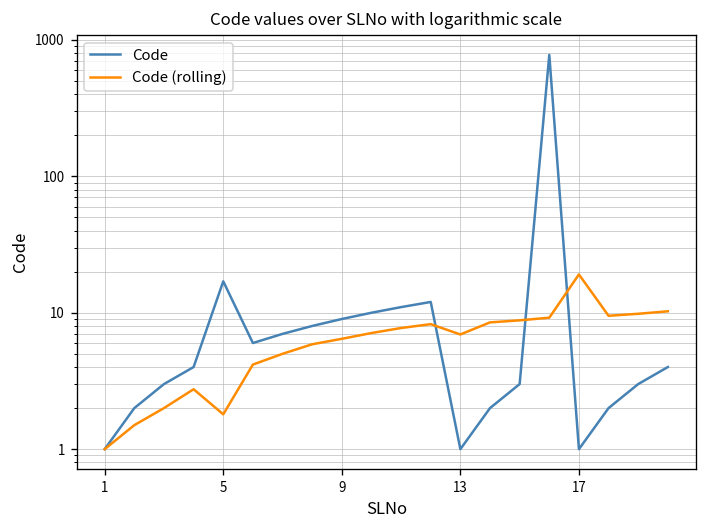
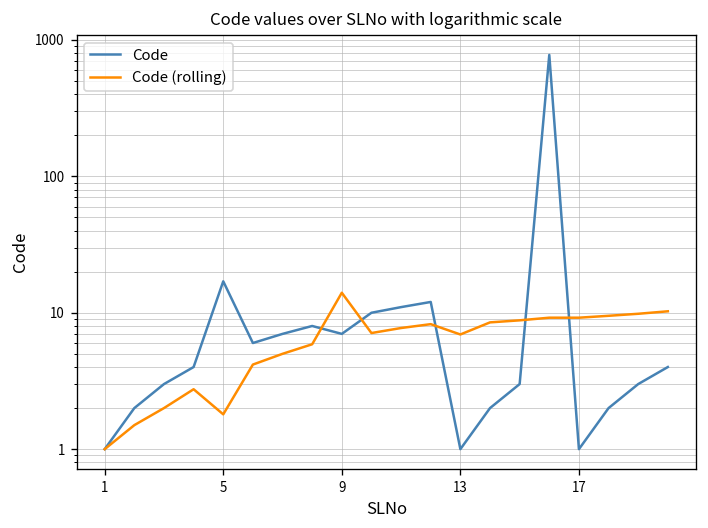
Code, 9: 9 -> 7
Code (rolling), 9: 6 -> 14
Code (rolling), 17: 19 -> 9
